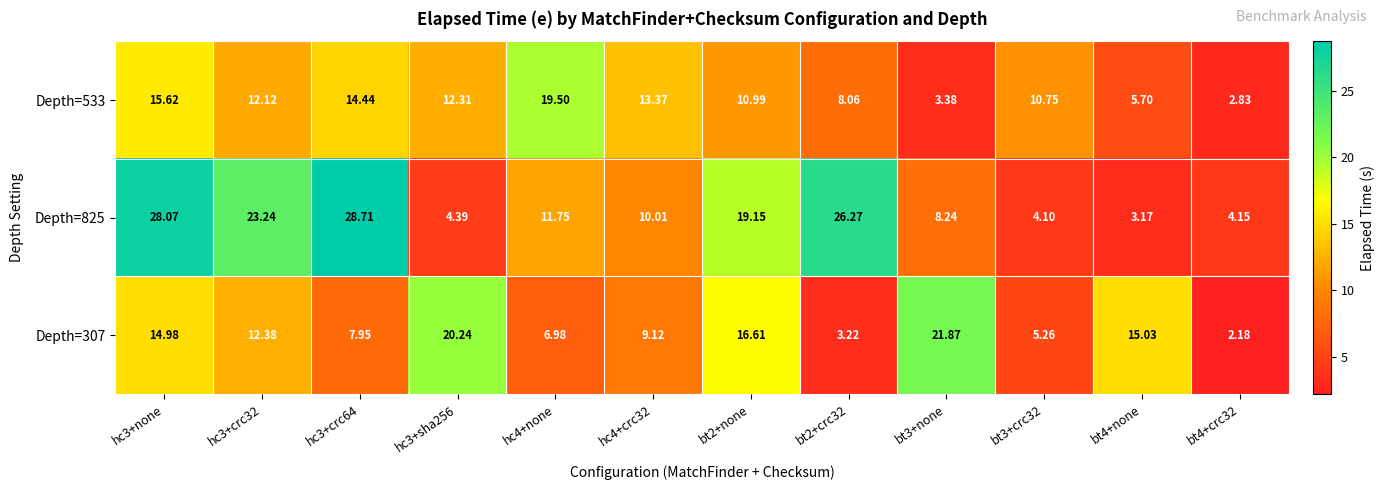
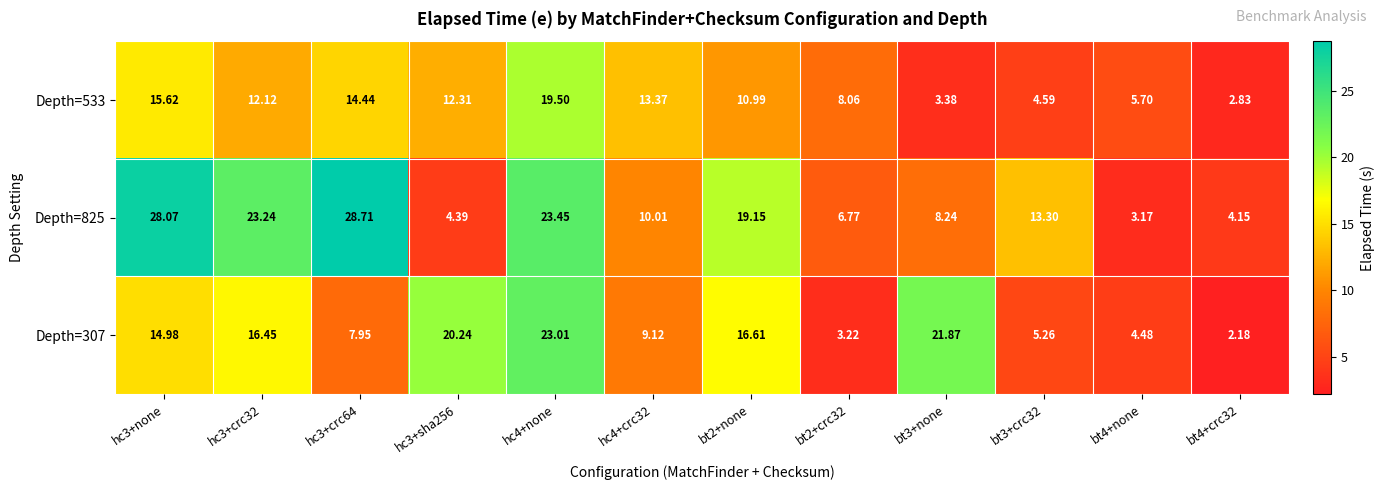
Depth=533, bt3+crc32: 10.75 -> 4.59
Depth=825, hc4+none: 11.75 -> 23.45
Depth=825, bt2+crc32: 26.27 -> 6.77
Depth=825, bt3+crc32: 4.10 -> 13.30
Depth=307, hc3+crc32: 12.38 -> 16.45
Depth=307, hc4+none: 6.98 -> 23.01
Depth=307, bt4+none: 15.03 -> 4.48
